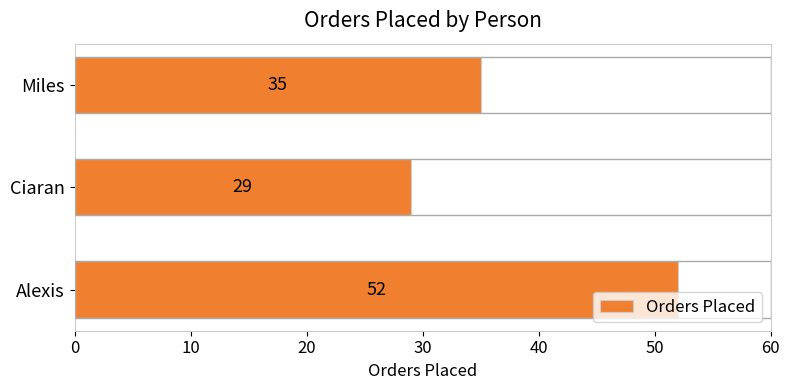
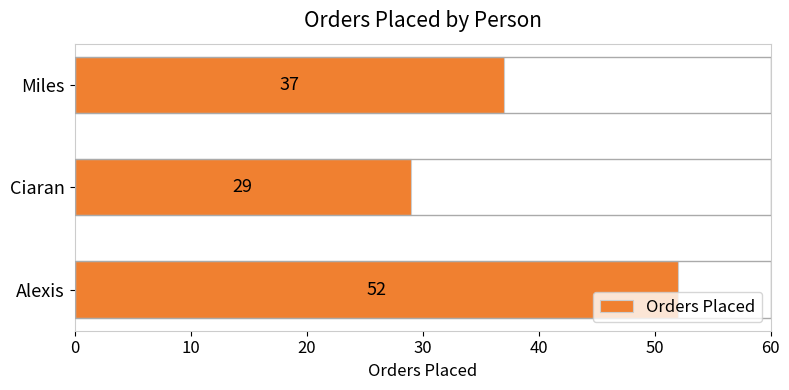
Miles: 35 -> 37
